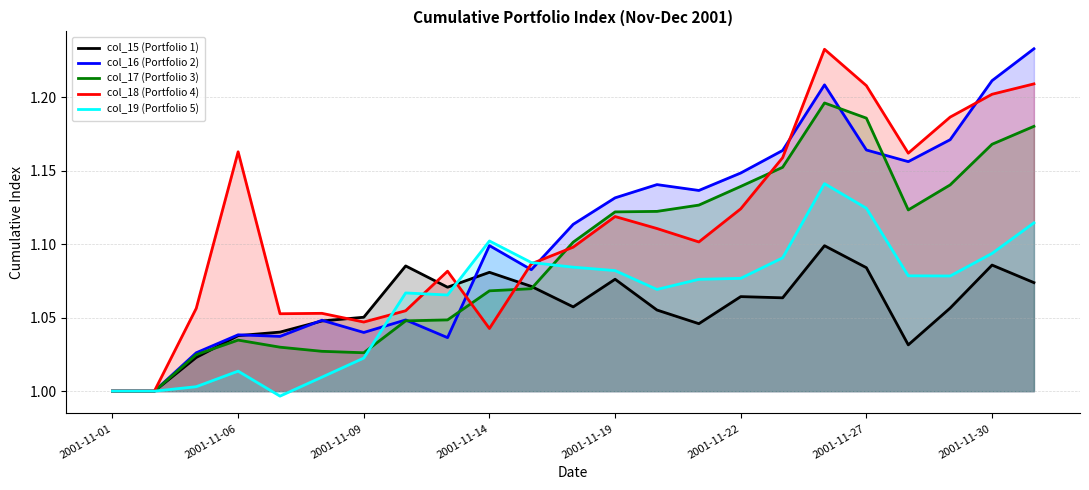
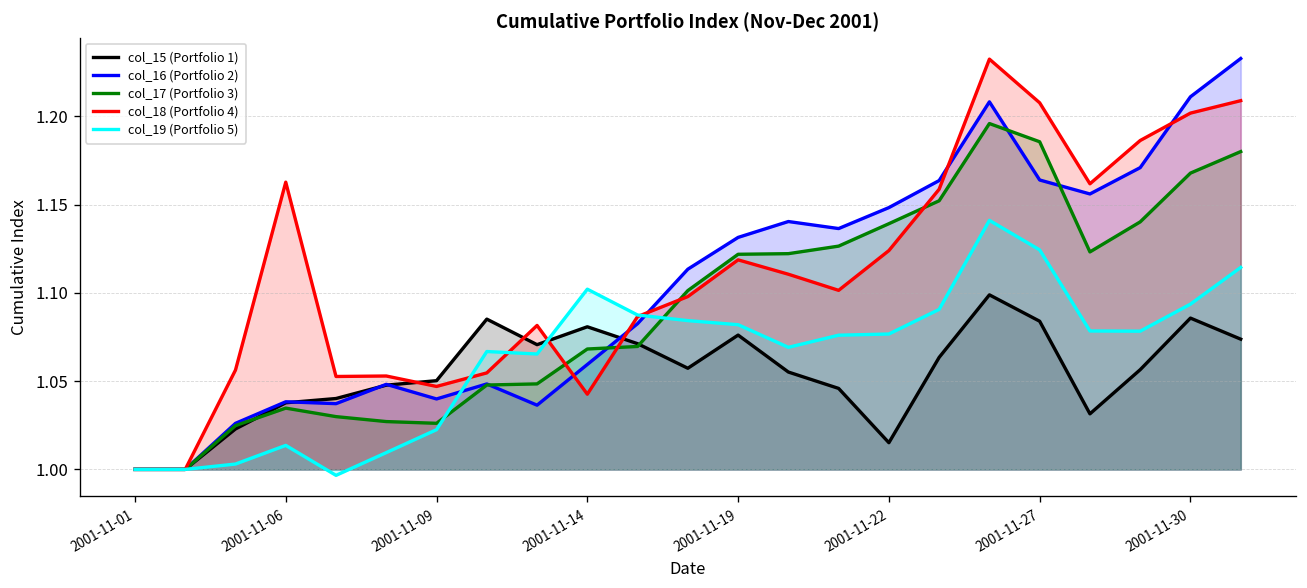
col_16 (Portfolio 2), 2001-11-14: 1.099 -> 1.059
col_15 (Portfolio 1), 2001-11-22: 1.064 -> 1.015
